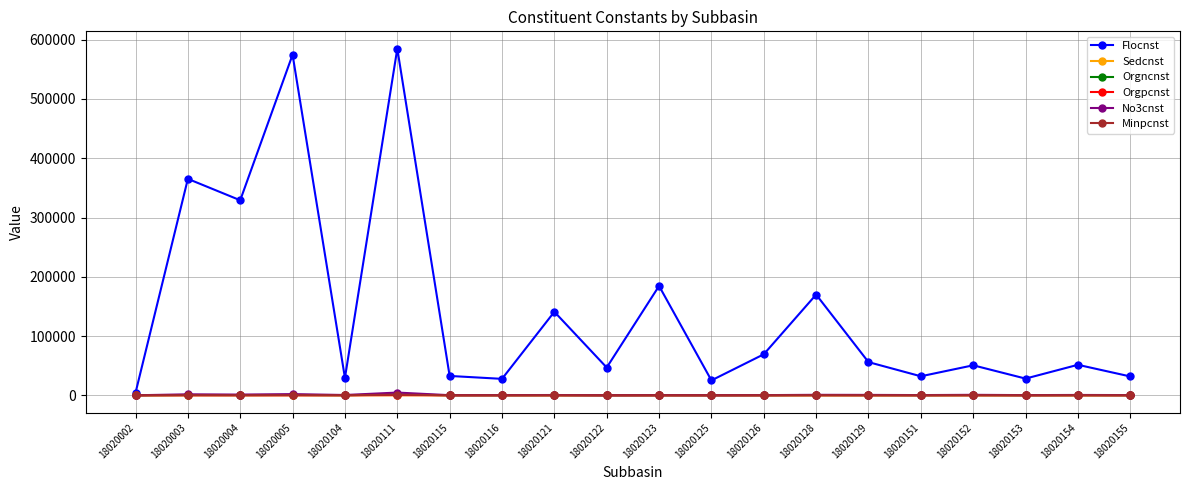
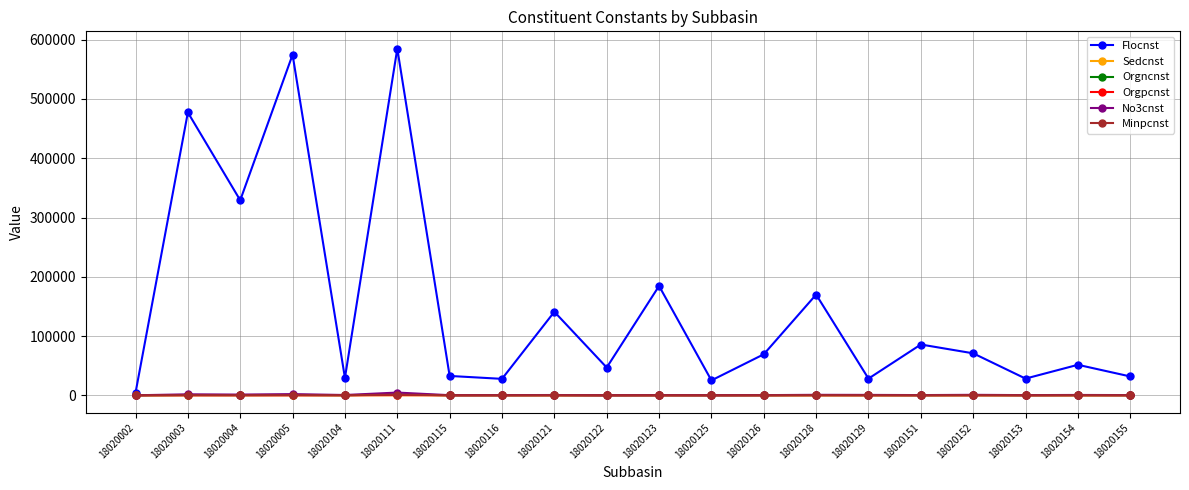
Flocnst, 18020003: 370000 -> 480000
Flocnst, 18020129: 60000 -> 30000
Flocnst, 18020151: 30000 -> 90000
Flocnst, 18020152: 50000 -> 70000
